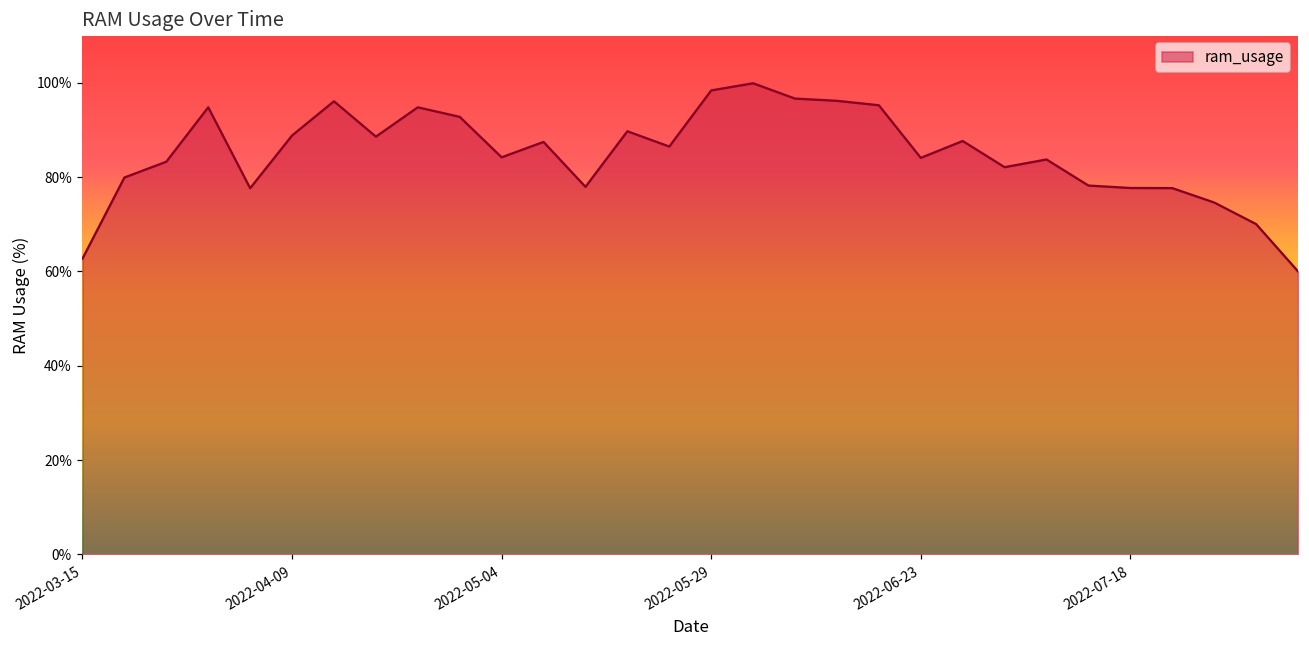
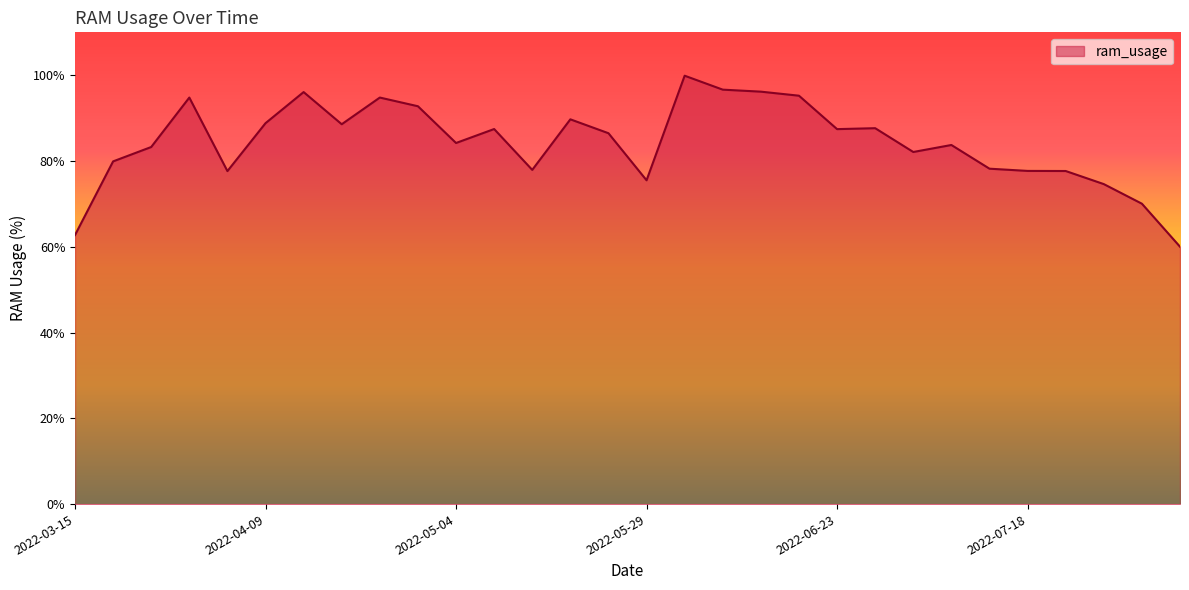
2022-05-29: 98% -> 76%
2022-06-23: 84% -> 87%
